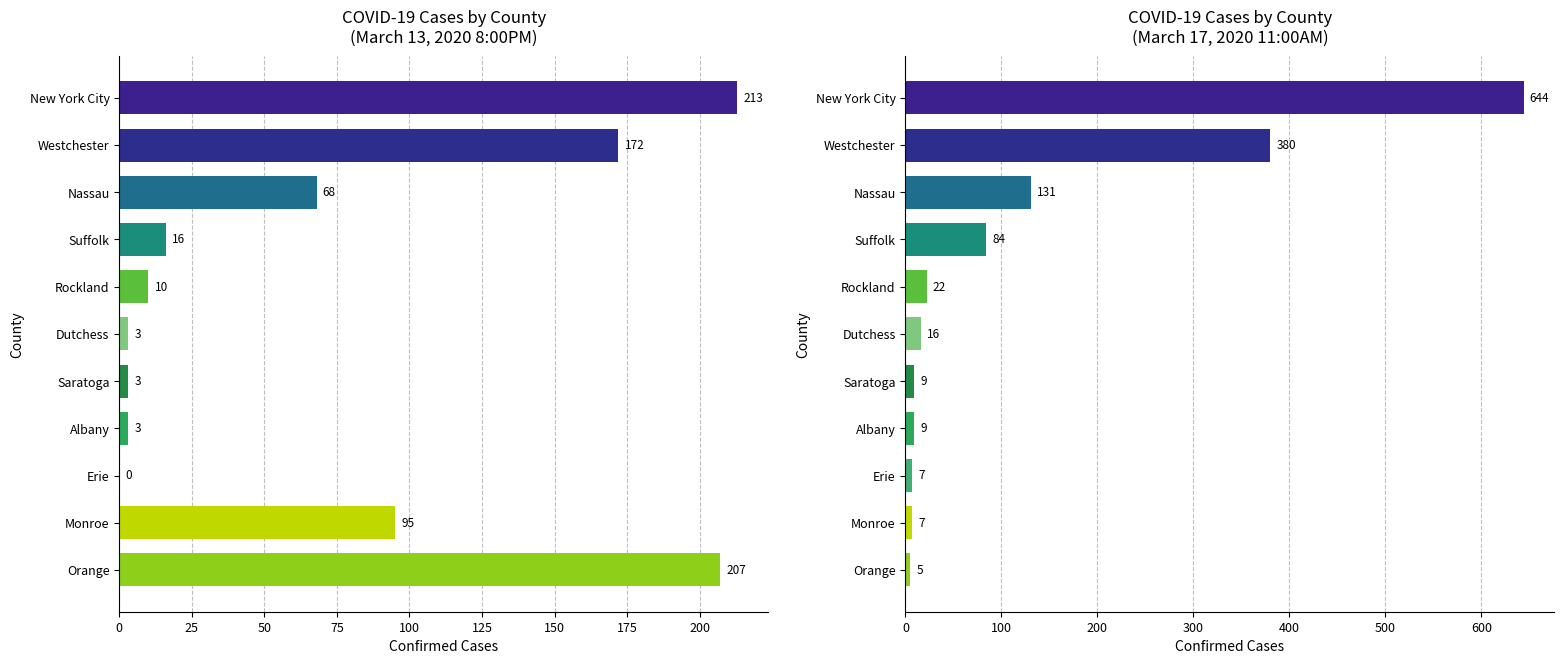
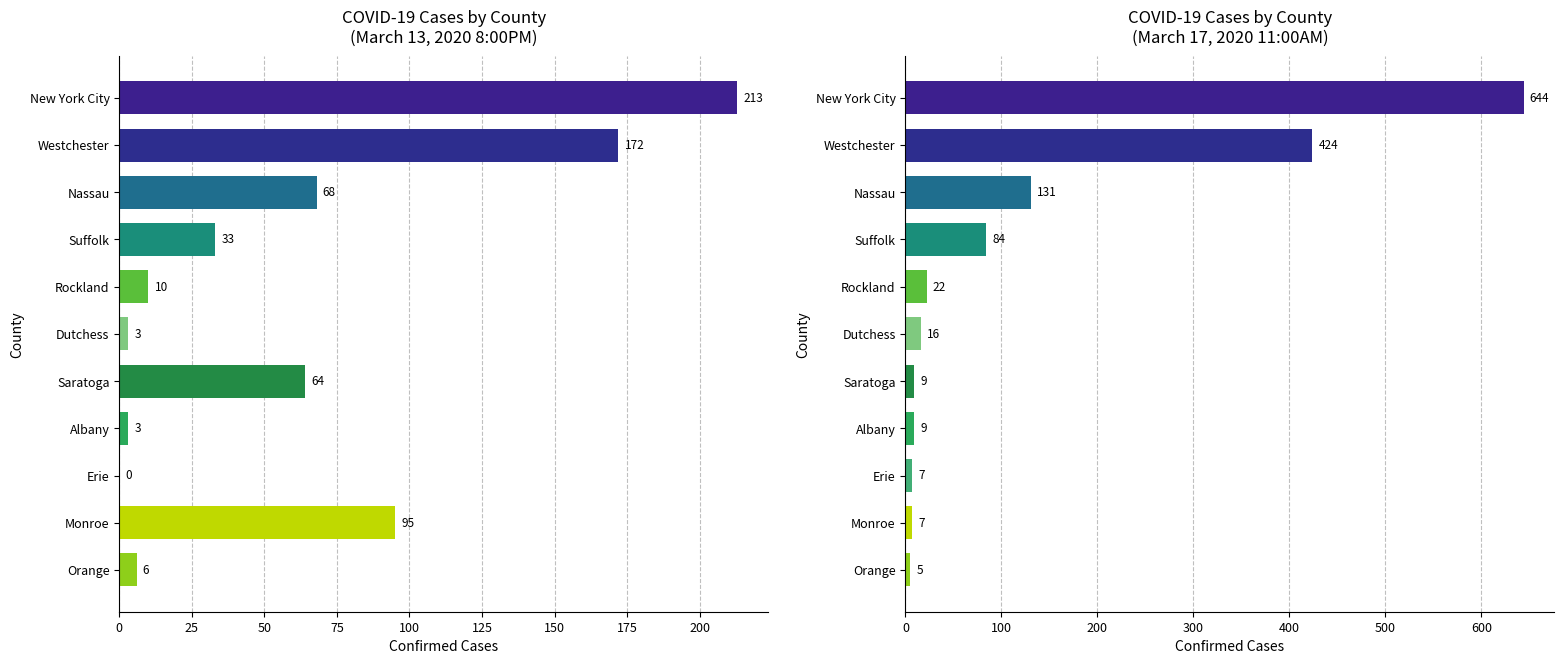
COVID-19 Cases by County (March 13, 2020 8:00PM), Suffolk: 16 -> 33
COVID-19 Cases by County (March 13, 2020 8:00PM), Saratoga: 3 -> 64
COVID-19 Cases by County (March 13, 2020 8:00PM), Orange: 207 -> 6
COVID-19 Cases by County (March 17, 2020 11:00AM), Westchester: 380 -> 424
